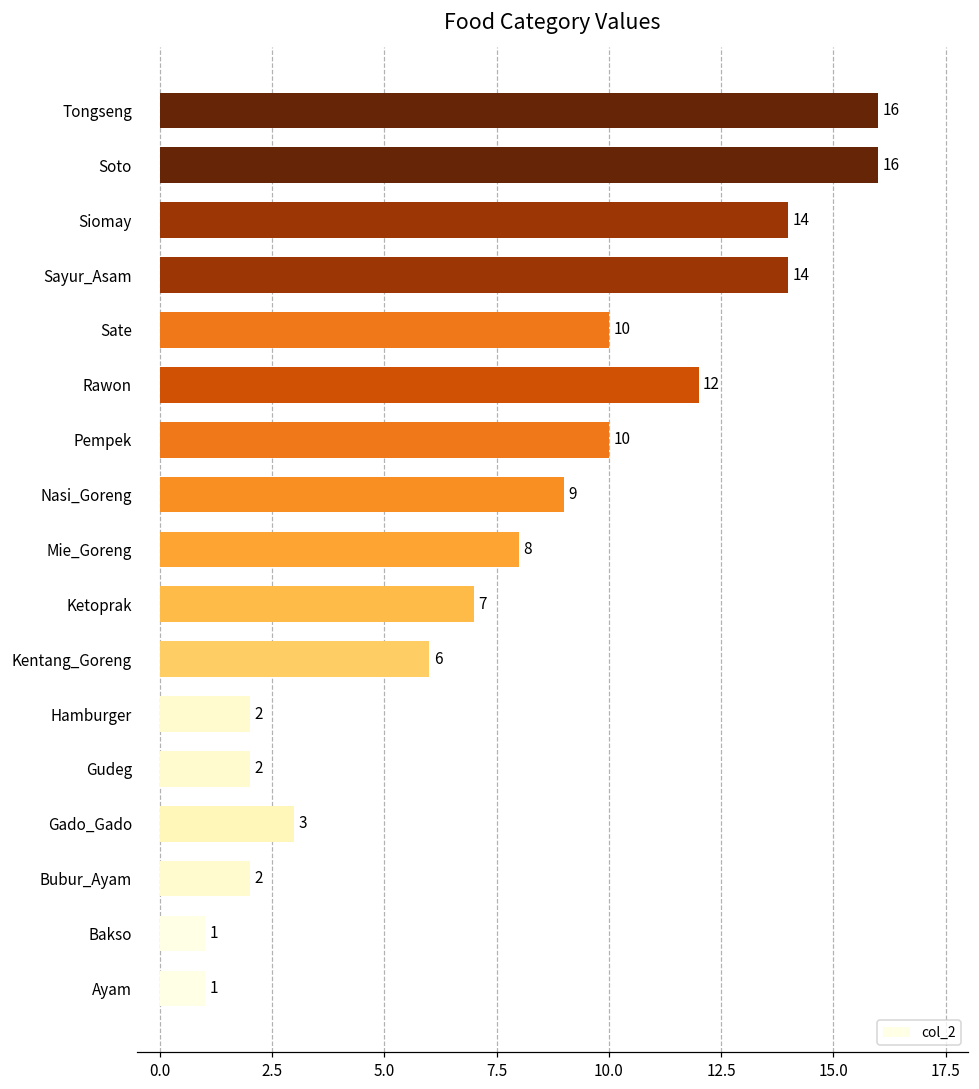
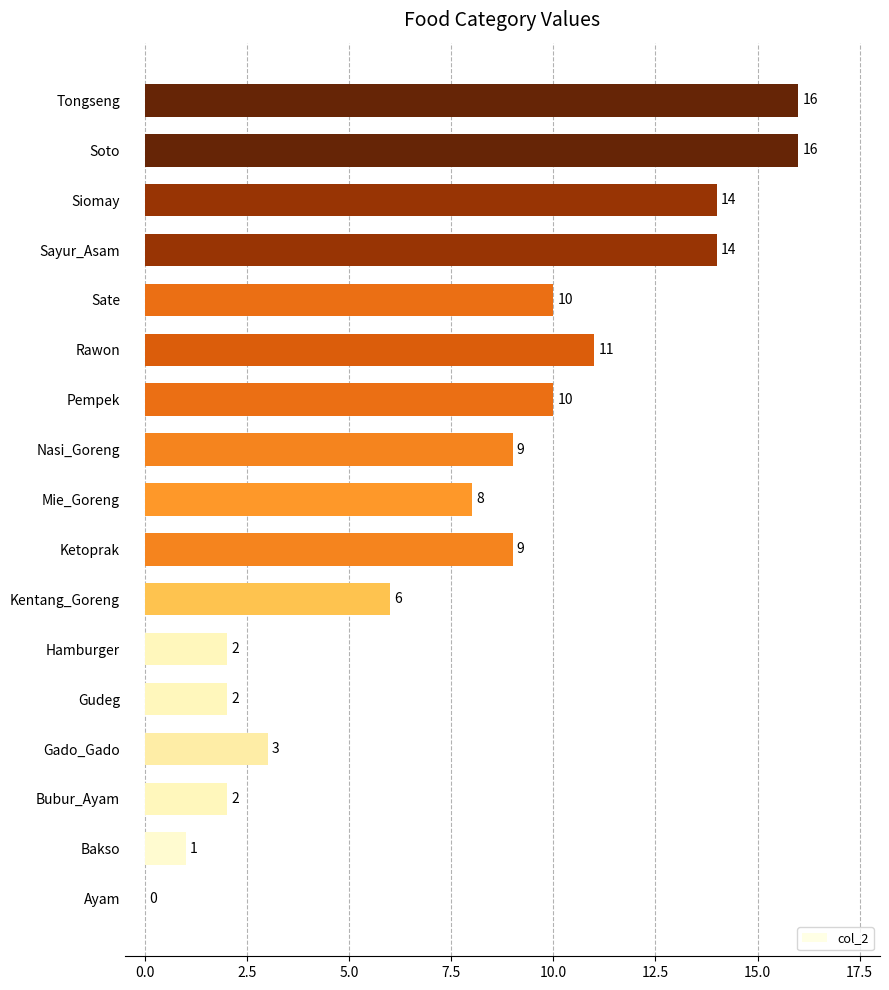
Rawon: 12 -> 11
Ketoprak: 7 -> 9
Ayam: 1 -> 0
